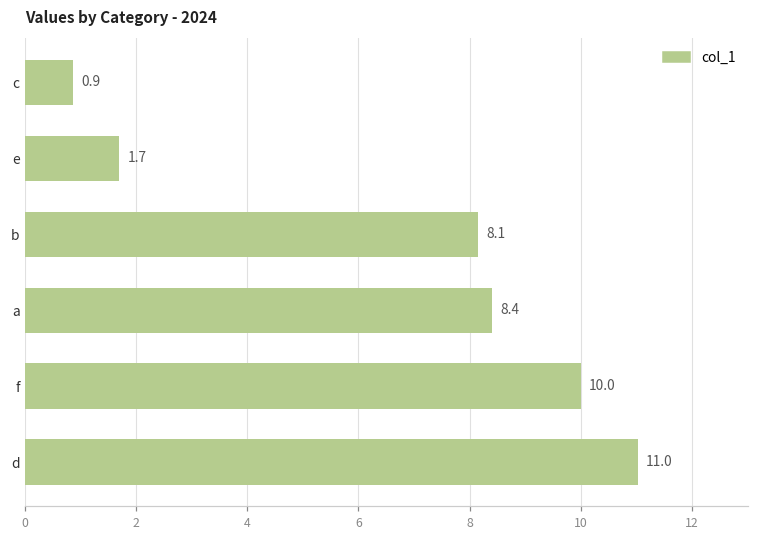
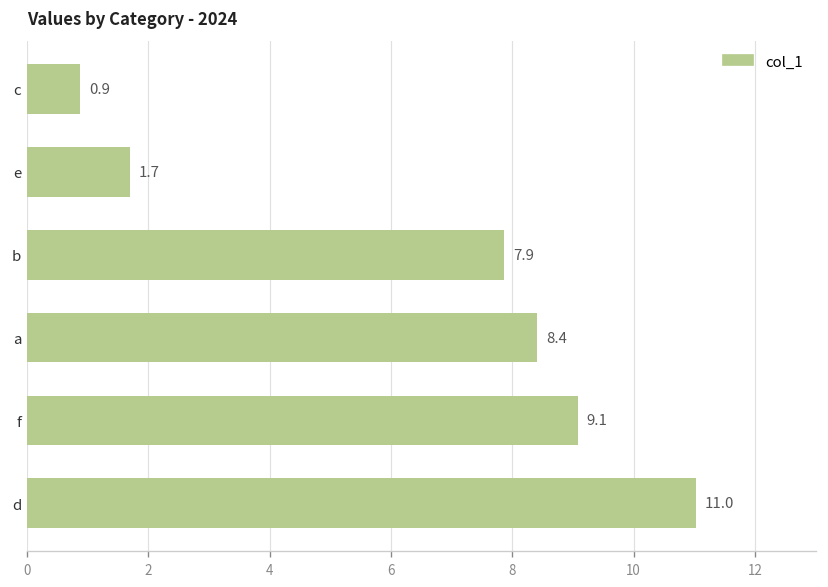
b: 8.1 -> 7.9
f: 10.0 -> 9.1
